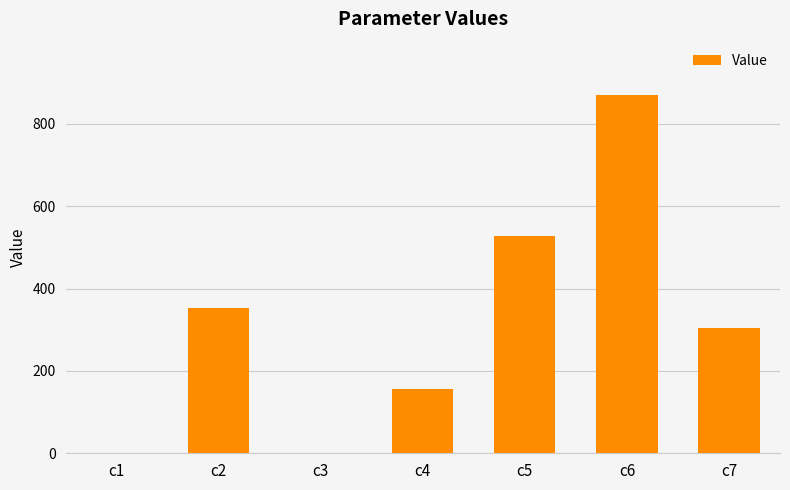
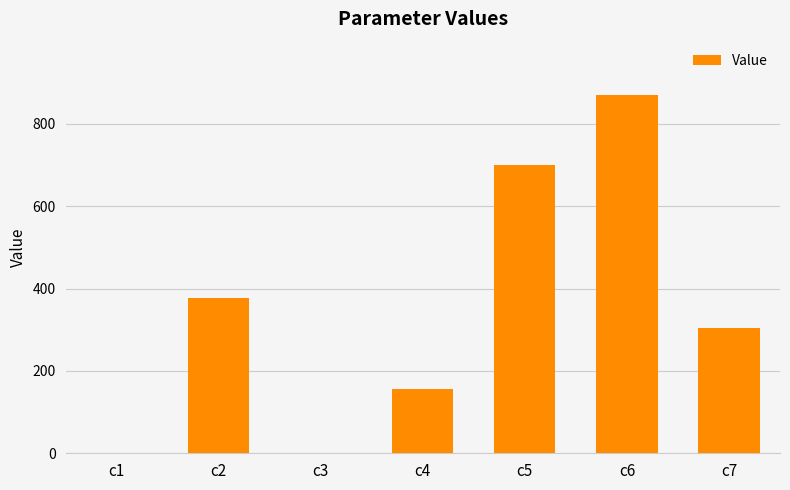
c2: 350 -> 380
c5: 530 -> 700
